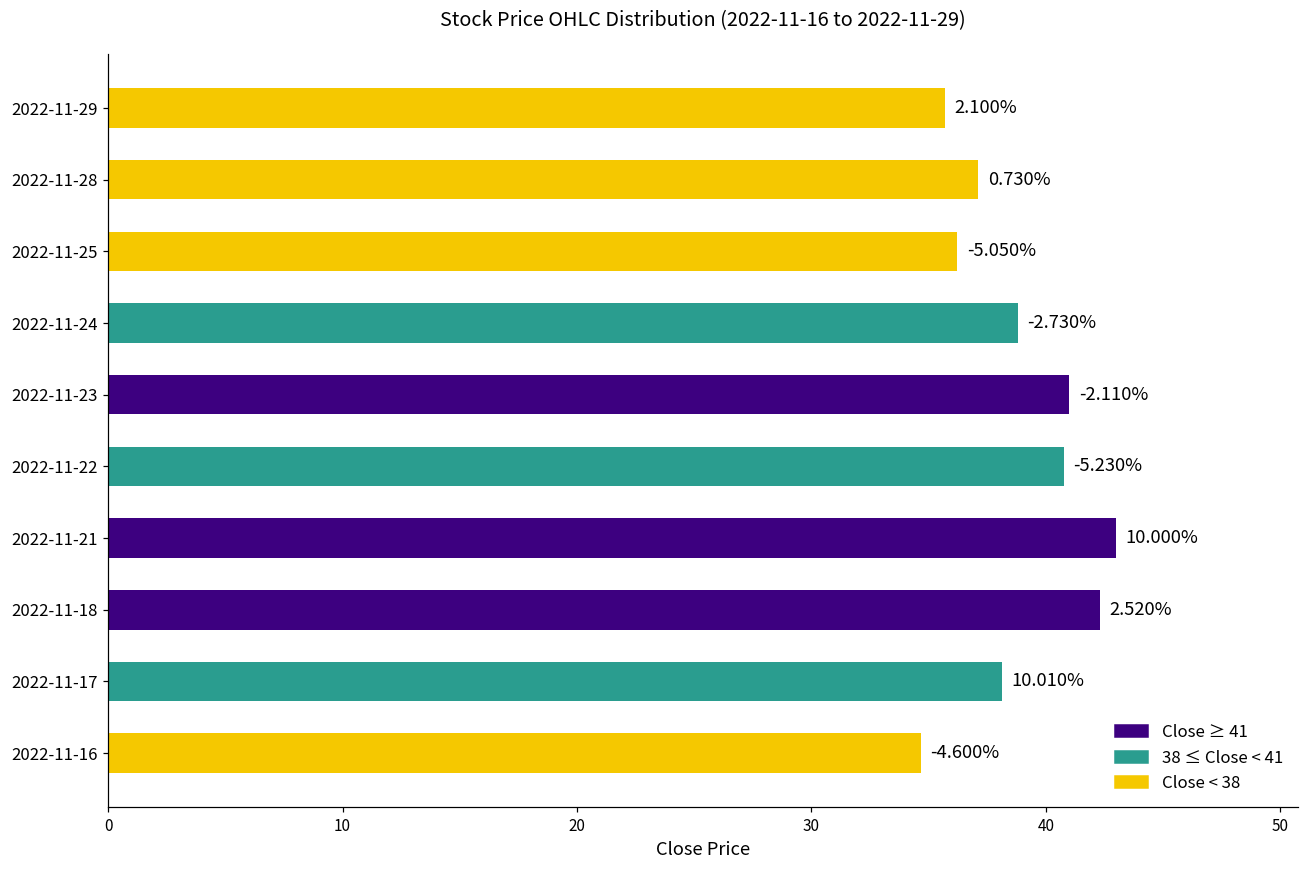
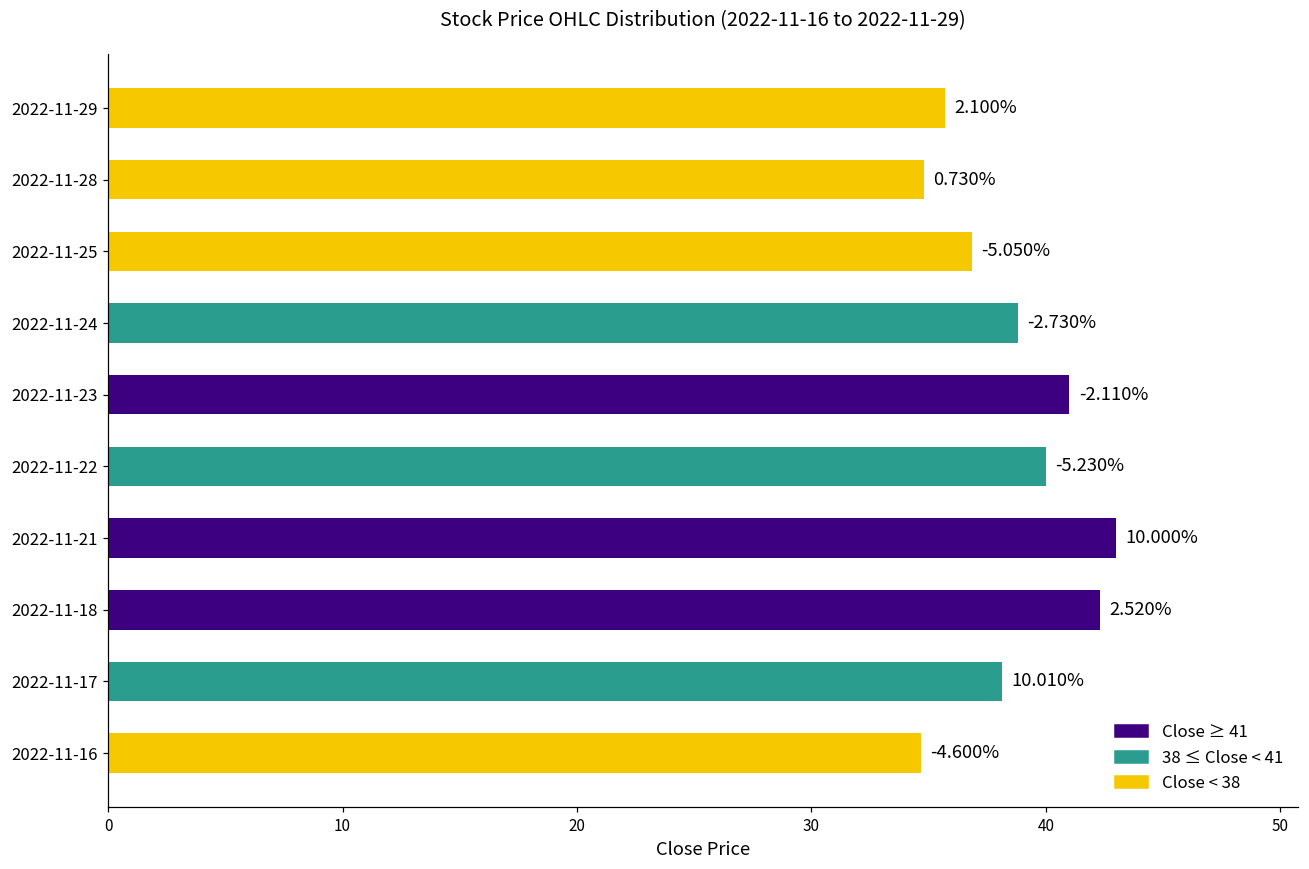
2022-11-28: 37.1 -> 34.8
2022-11-25: 36.2 -> 36.9
2022-11-22: 40.8 -> 40.0
